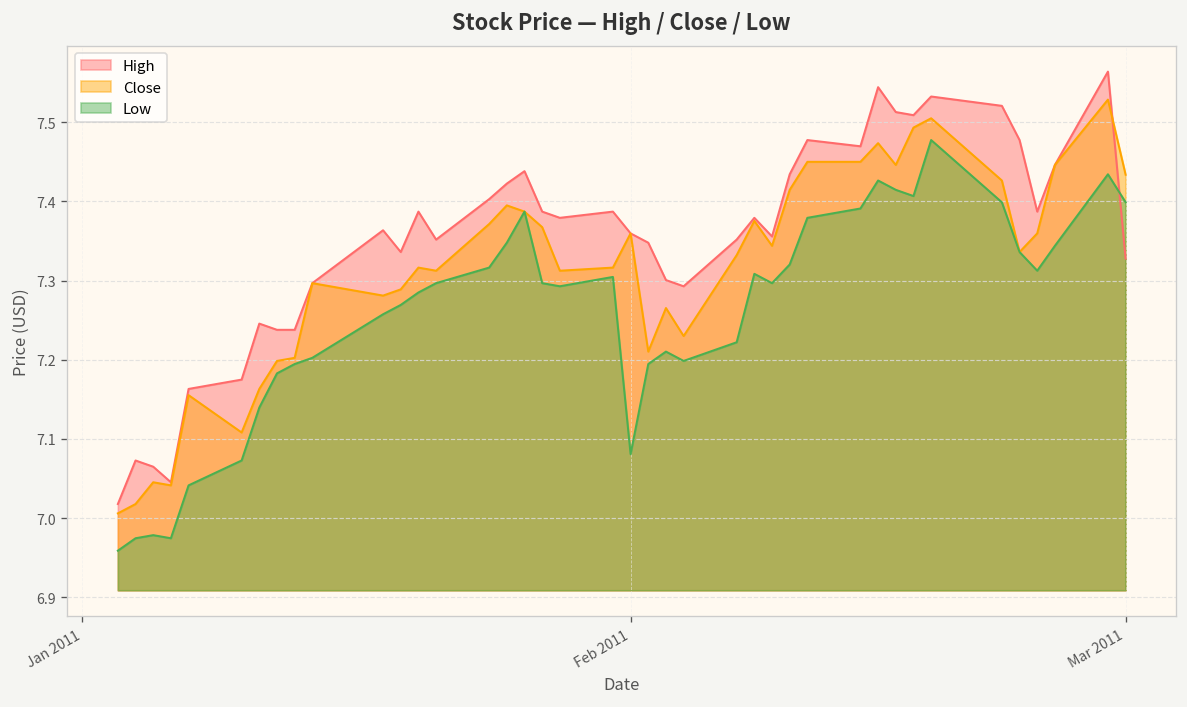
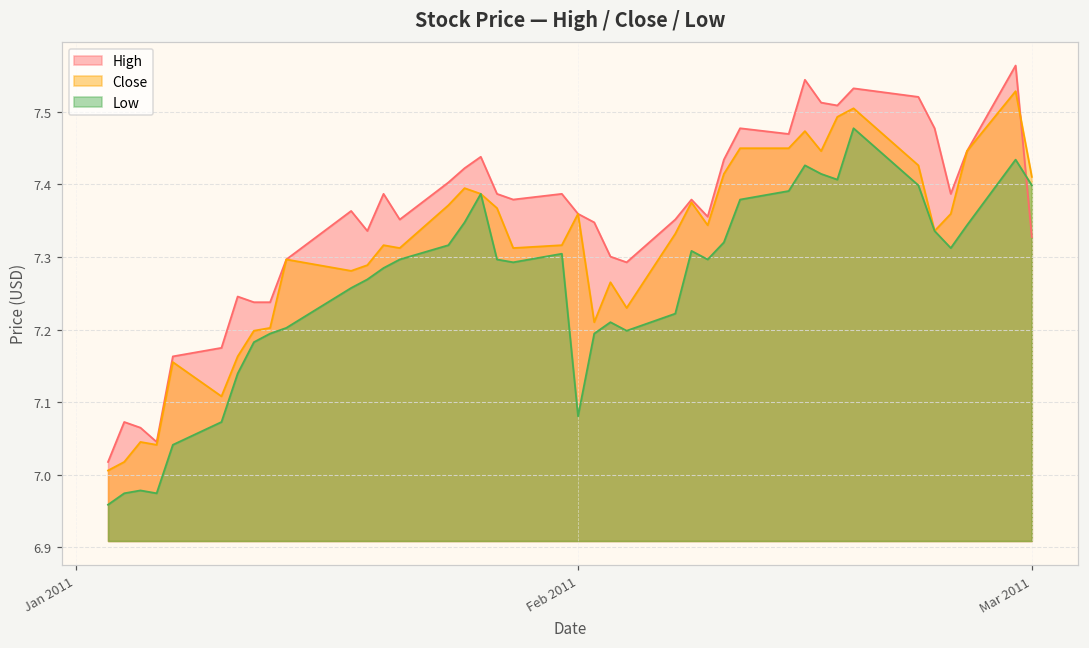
Close, Mar 2011: 7.43 -> 7.41
